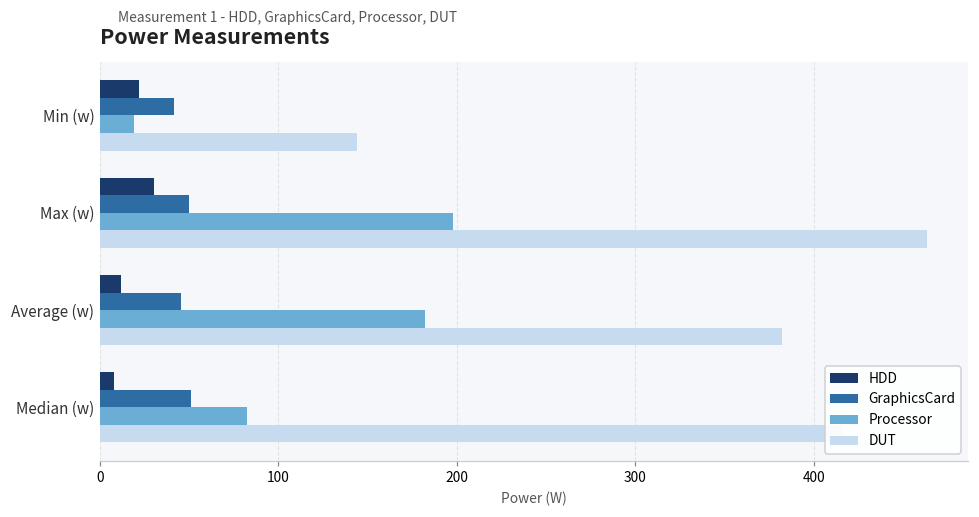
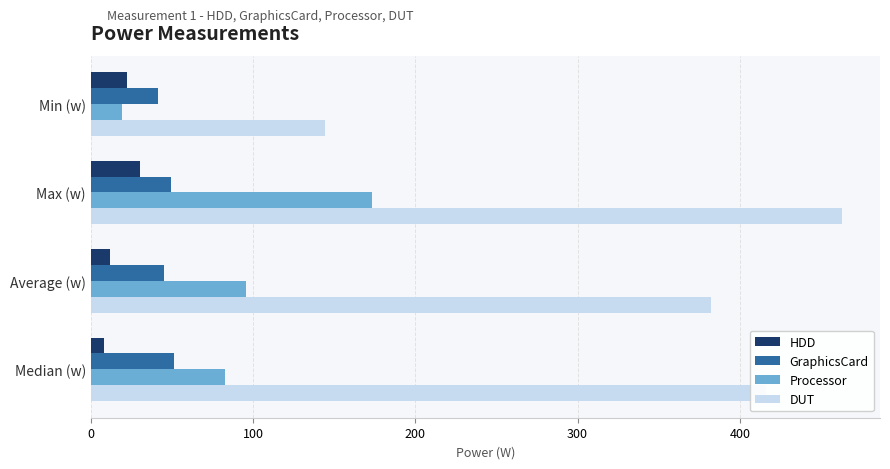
Processor, Max (w): 198 -> 173
Processor, Average (w): 182 -> 96
